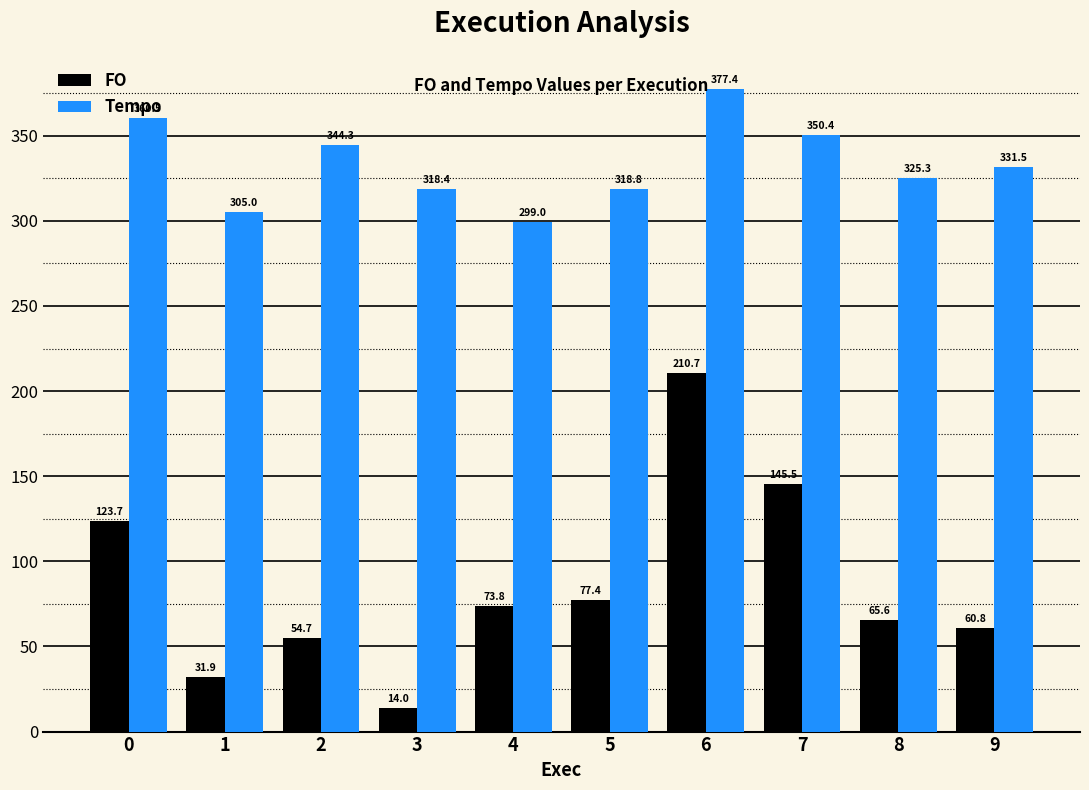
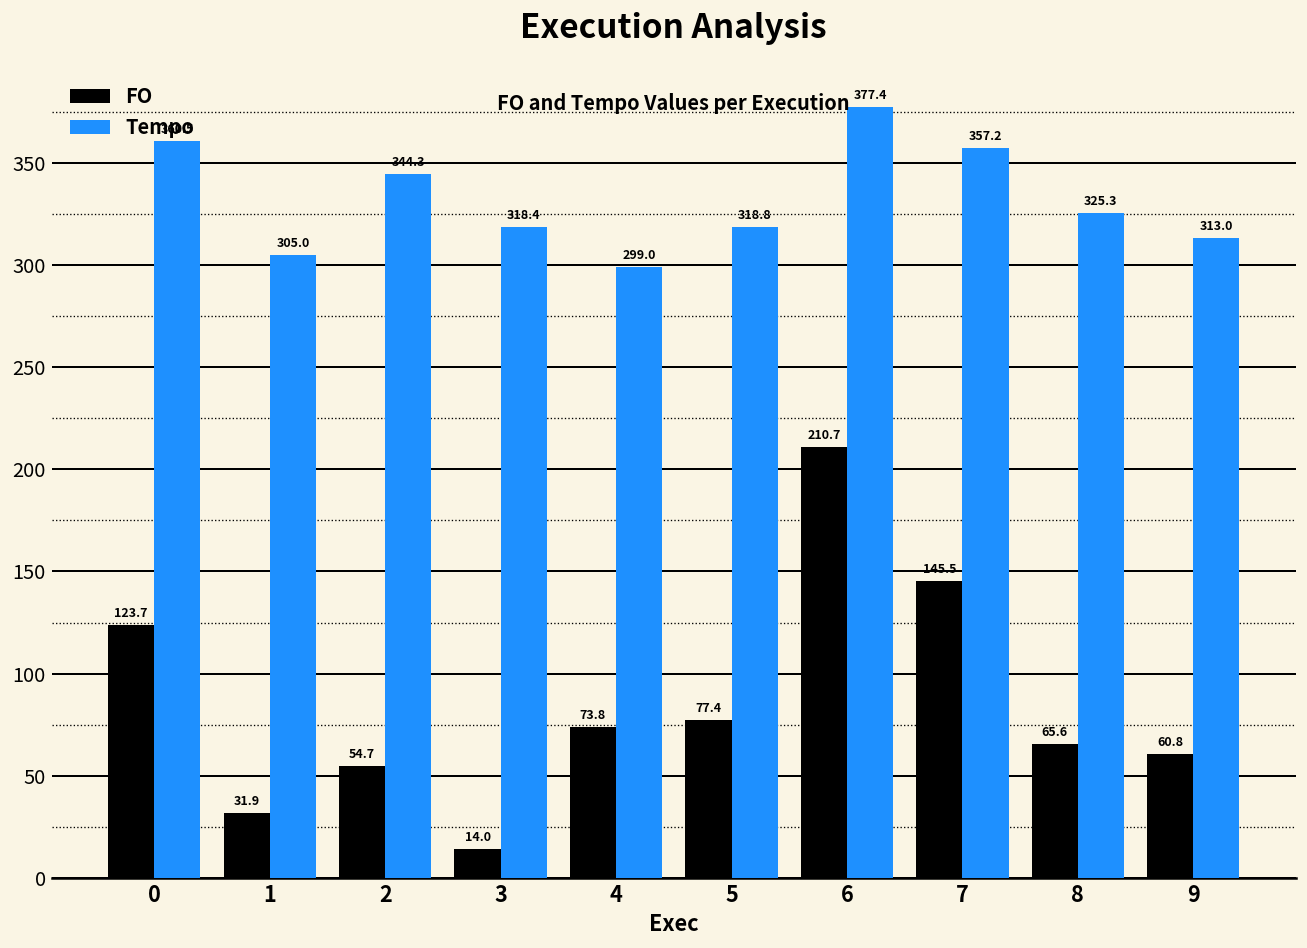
Tempo, 7: 350.4 -> 357.2
Tempo, 9: 331.5 -> 313.0
